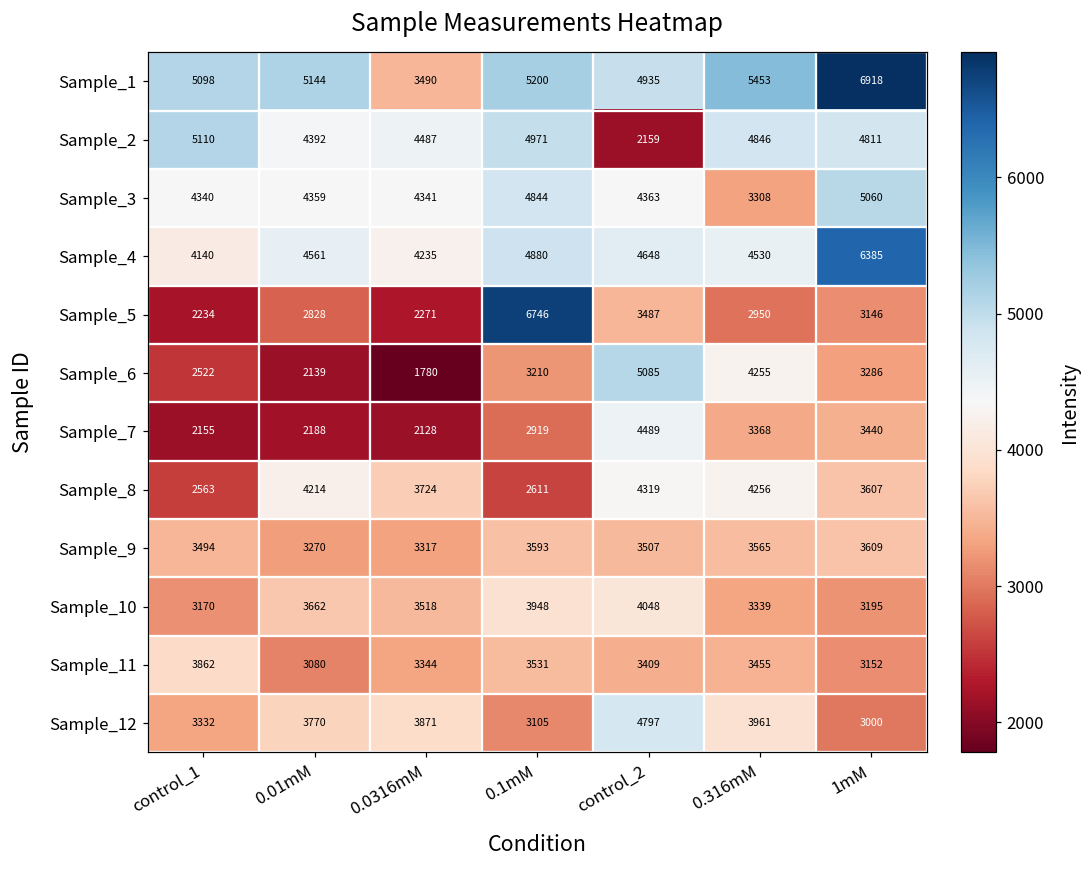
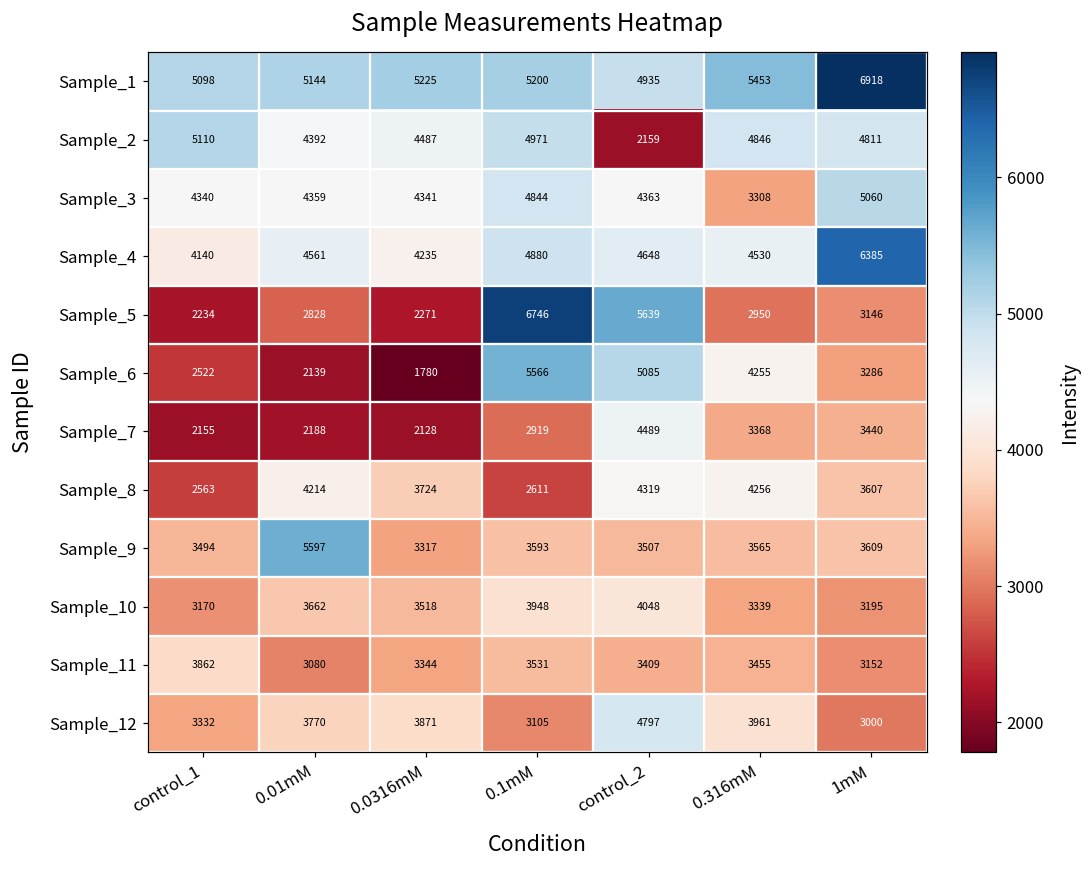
Sample_1, 0.0316mM: 3490 -> 5225
Sample_5, control_2: 3487 -> 5639
Sample_6, 0.1mM: 3210 -> 5566
Sample_9, 0.01mM: 3270 -> 5597
